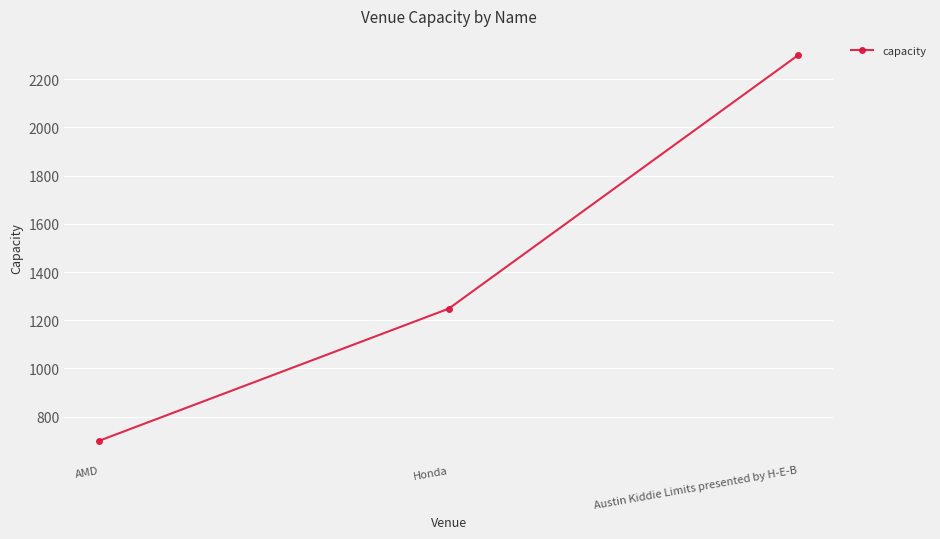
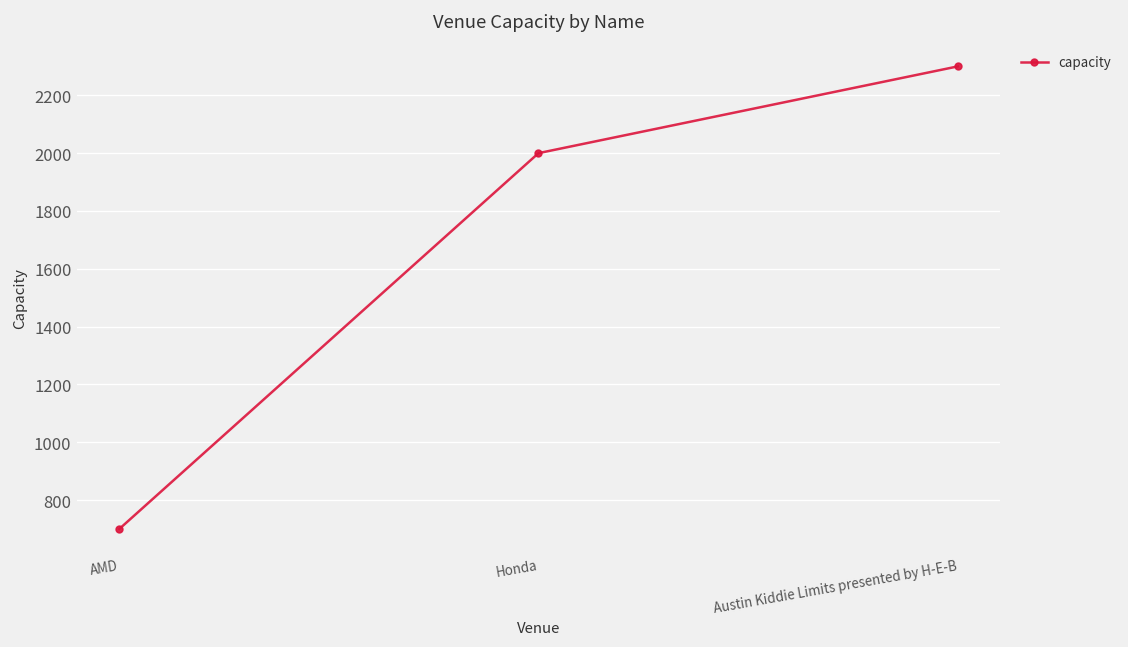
Honda: 1250 -> 2000
